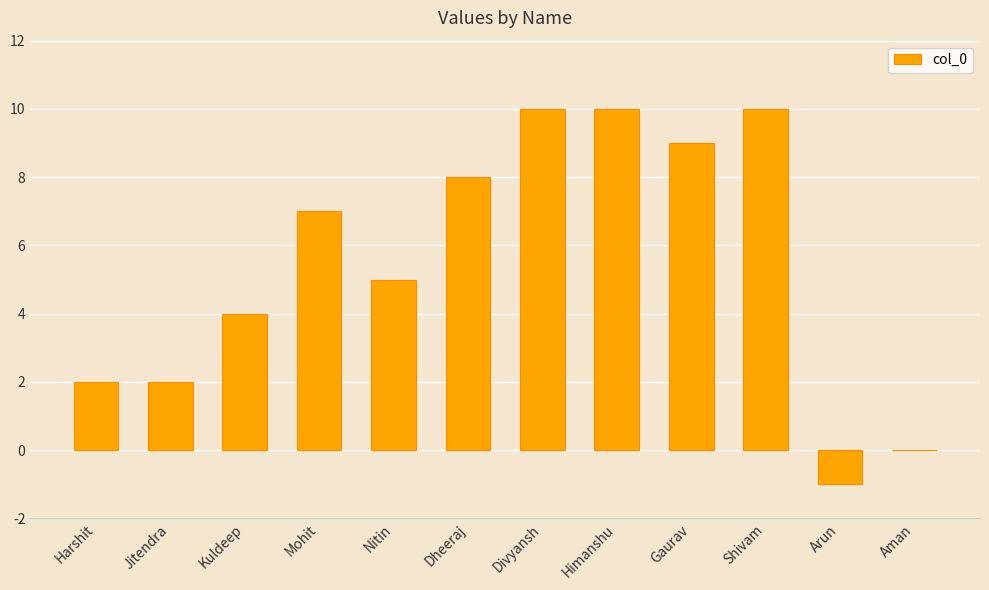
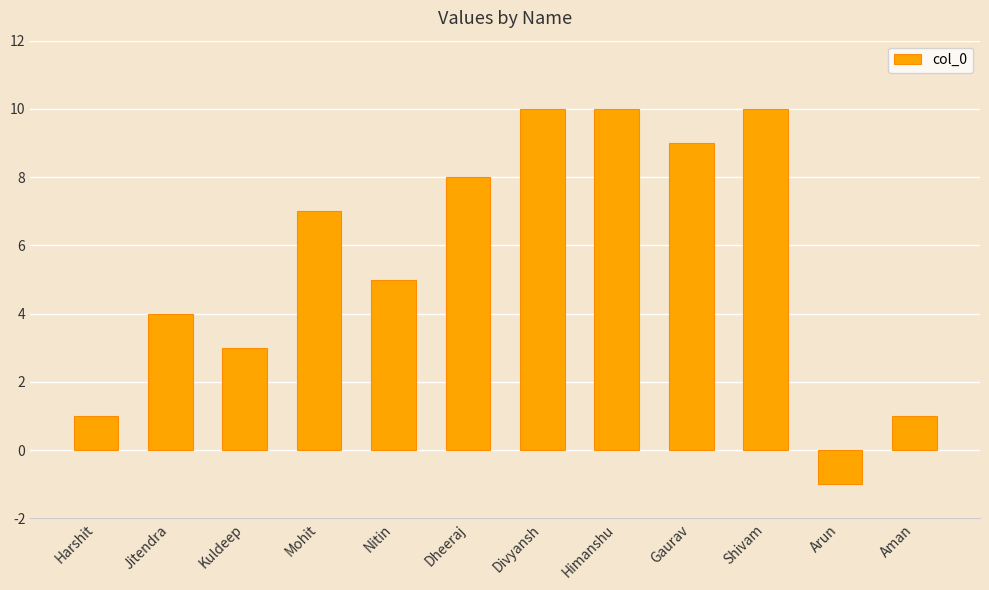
Harshit: 2 -> 1
Jitendra: 2 -> 4
Kuldeep: 4 -> 3
Aman: 0 -> 1
